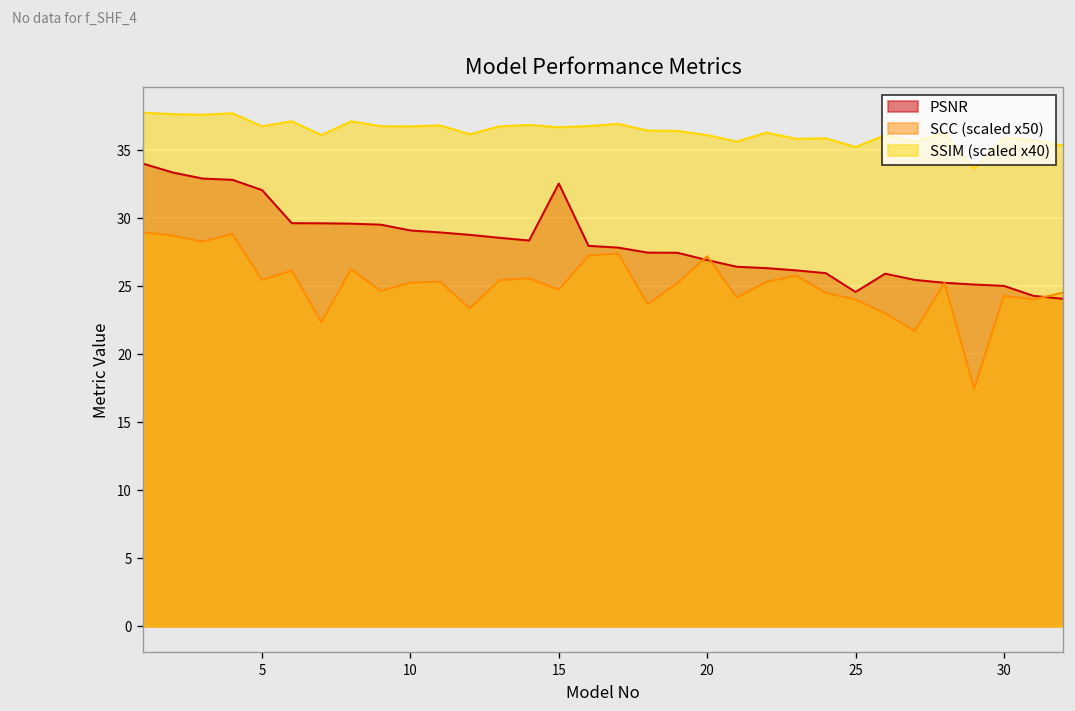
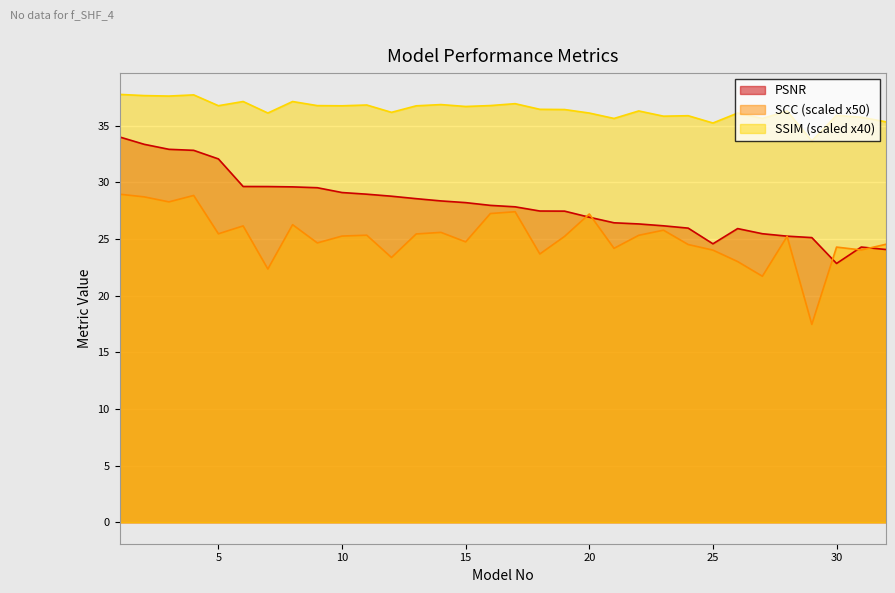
PSNR, 15: 32.6 -> 28.2
PSNR, 30: 25.0 -> 22.8
